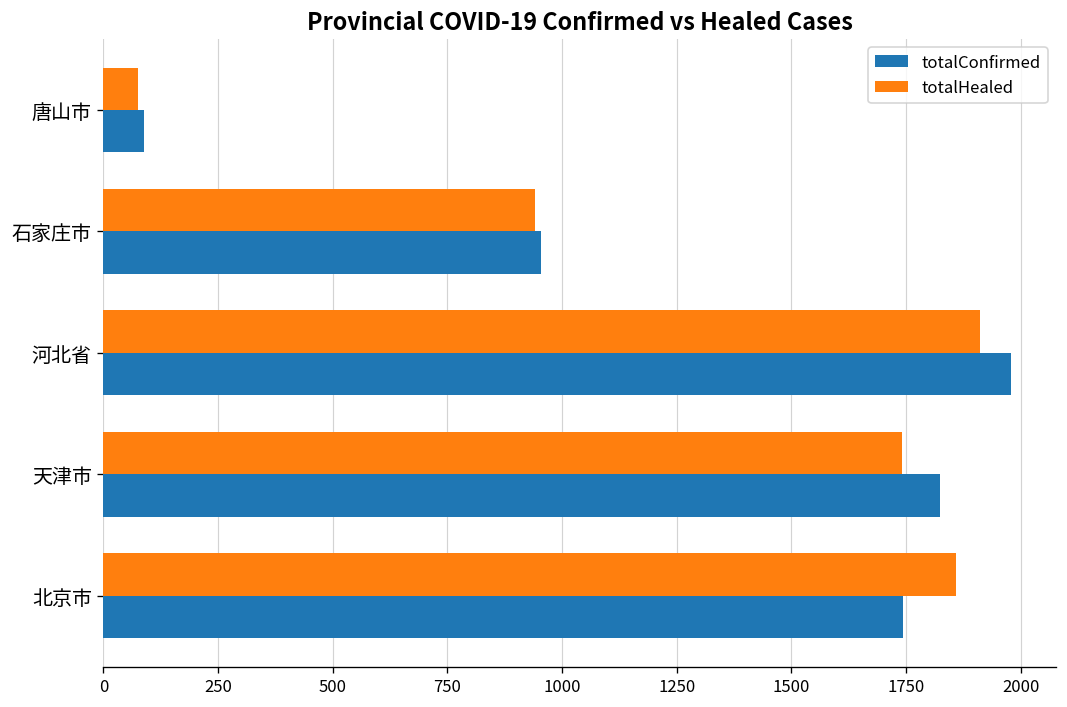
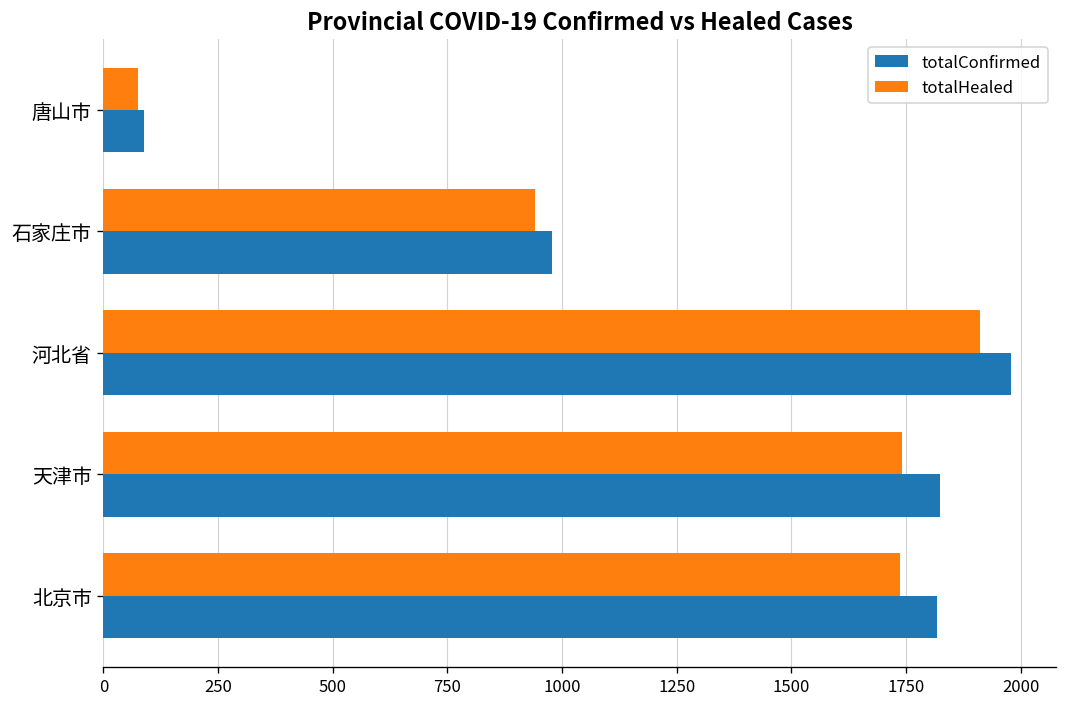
totalConfirmed, 石家庄市: 950 -> 980
totalHealed, 北京市: 1860 -> 1740
totalConfirmed, 北京市: 1740 -> 1820
